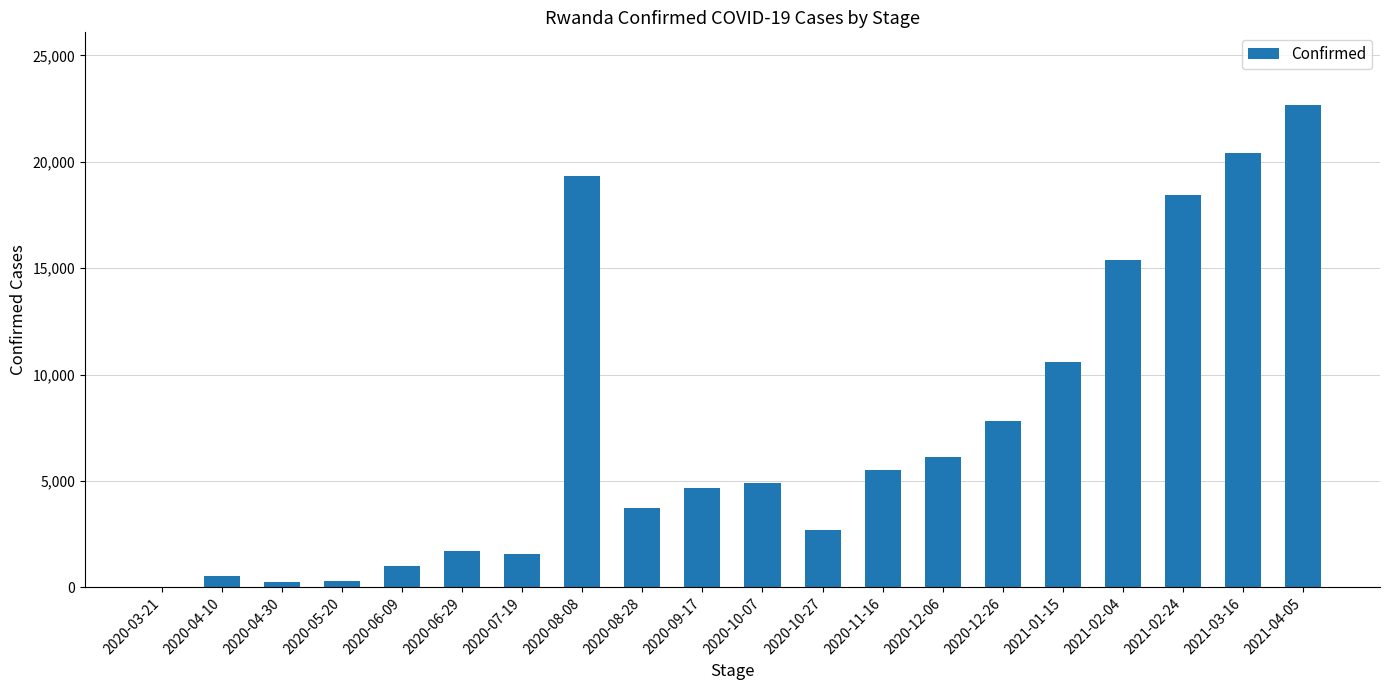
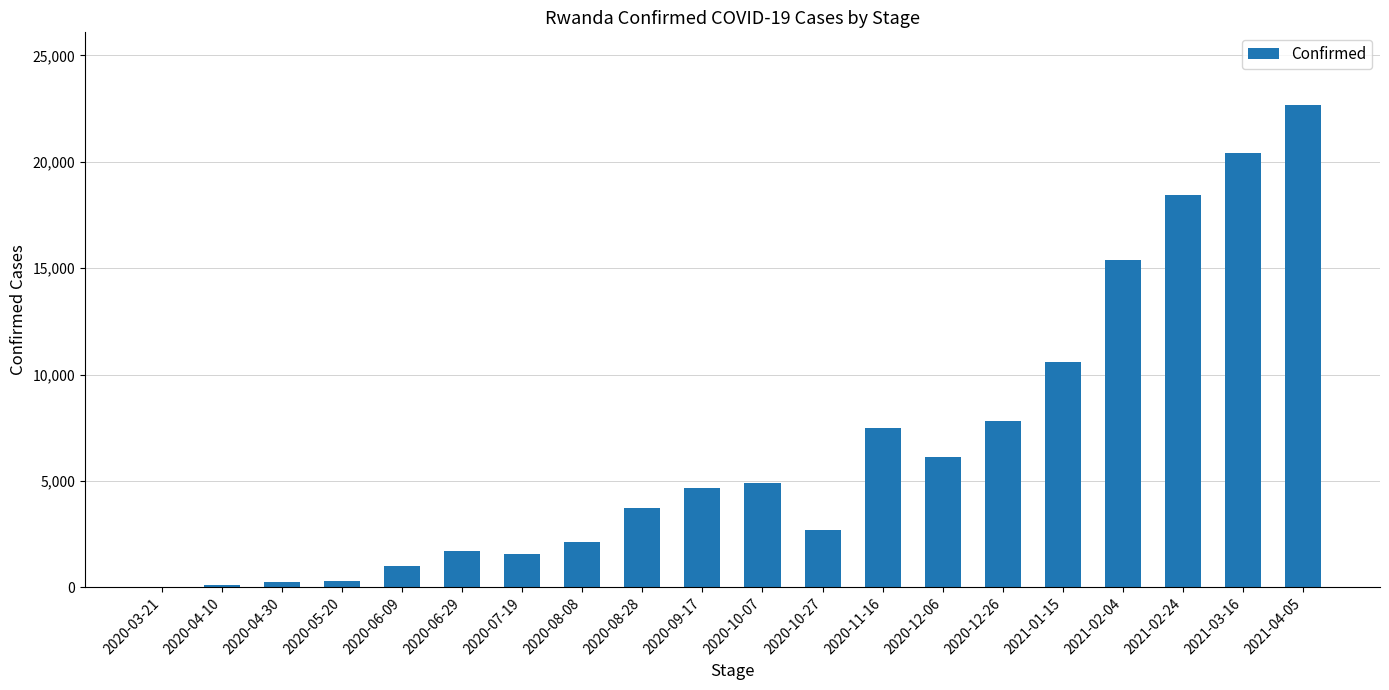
2020-04-10: 500 -> 100
2020-08-08: 19,400 -> 2,100
2020-11-16: 5,500 -> 7,500
